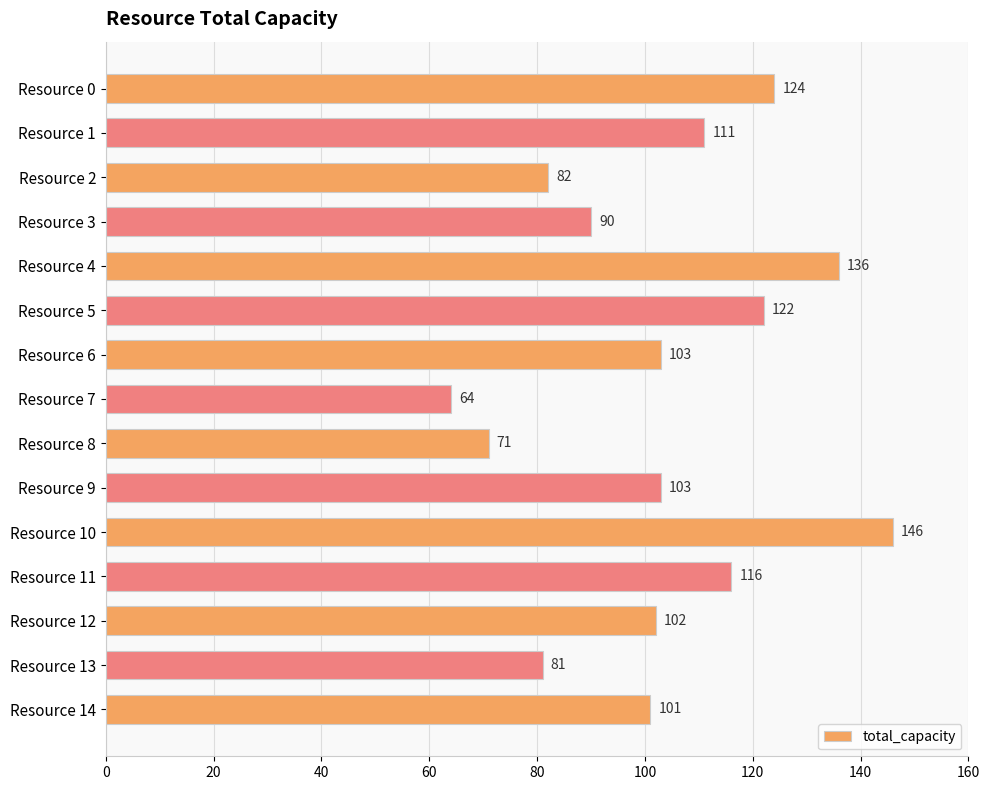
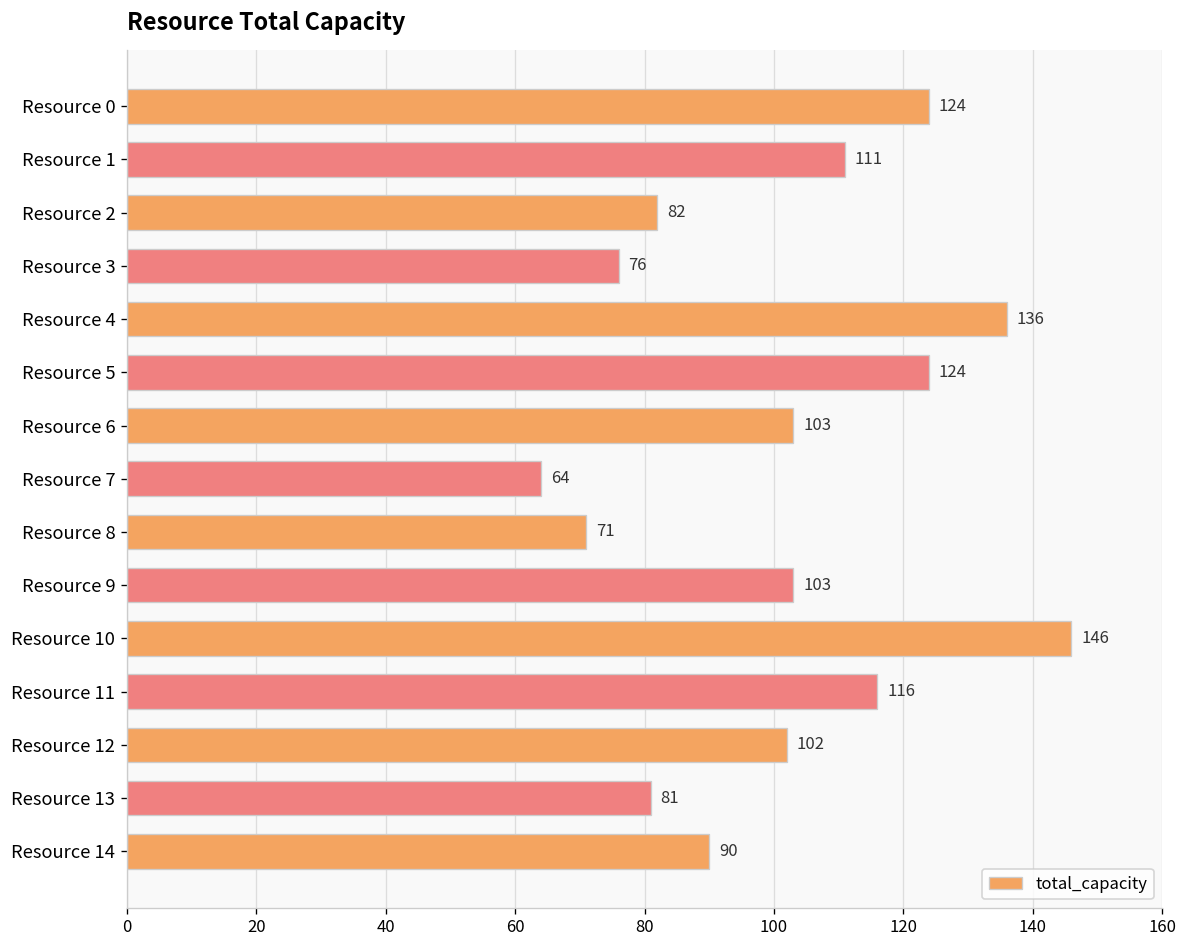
Resource 3: 90 -> 76
Resource 5: 122 -> 124
Resource 14: 101 -> 90
